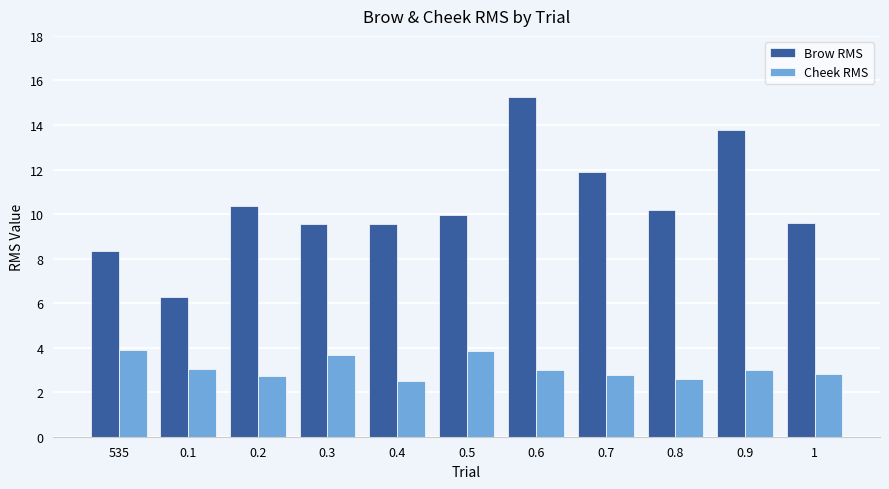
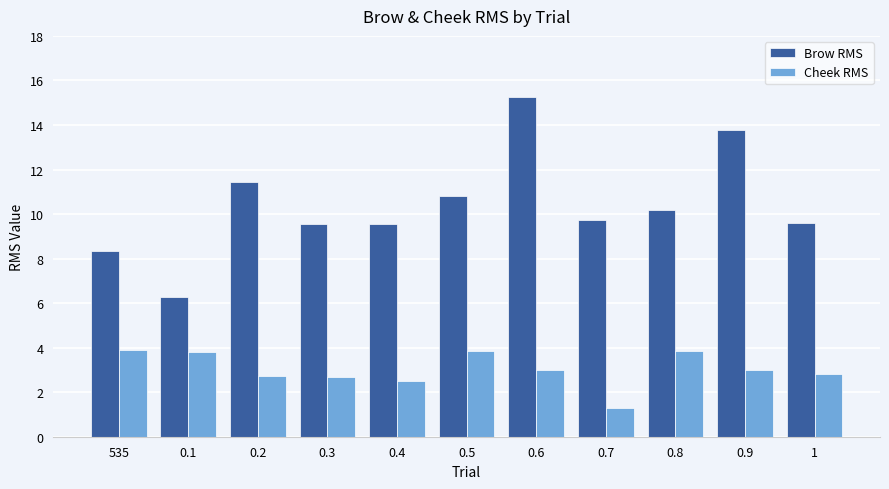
Cheek RMS, 0.1: 3.1 -> 3.8
Brow RMS, 0.2: 10.3 -> 11.4
Cheek RMS, 0.3: 3.7 -> 2.7
Brow RMS, 0.5: 9.9 -> 10.8
Brow RMS, 0.7: 11.9 -> 9.7
Cheek RMS, 0.7: 2.8 -> 1.3
Cheek RMS, 0.8: 2.6 -> 3.9
